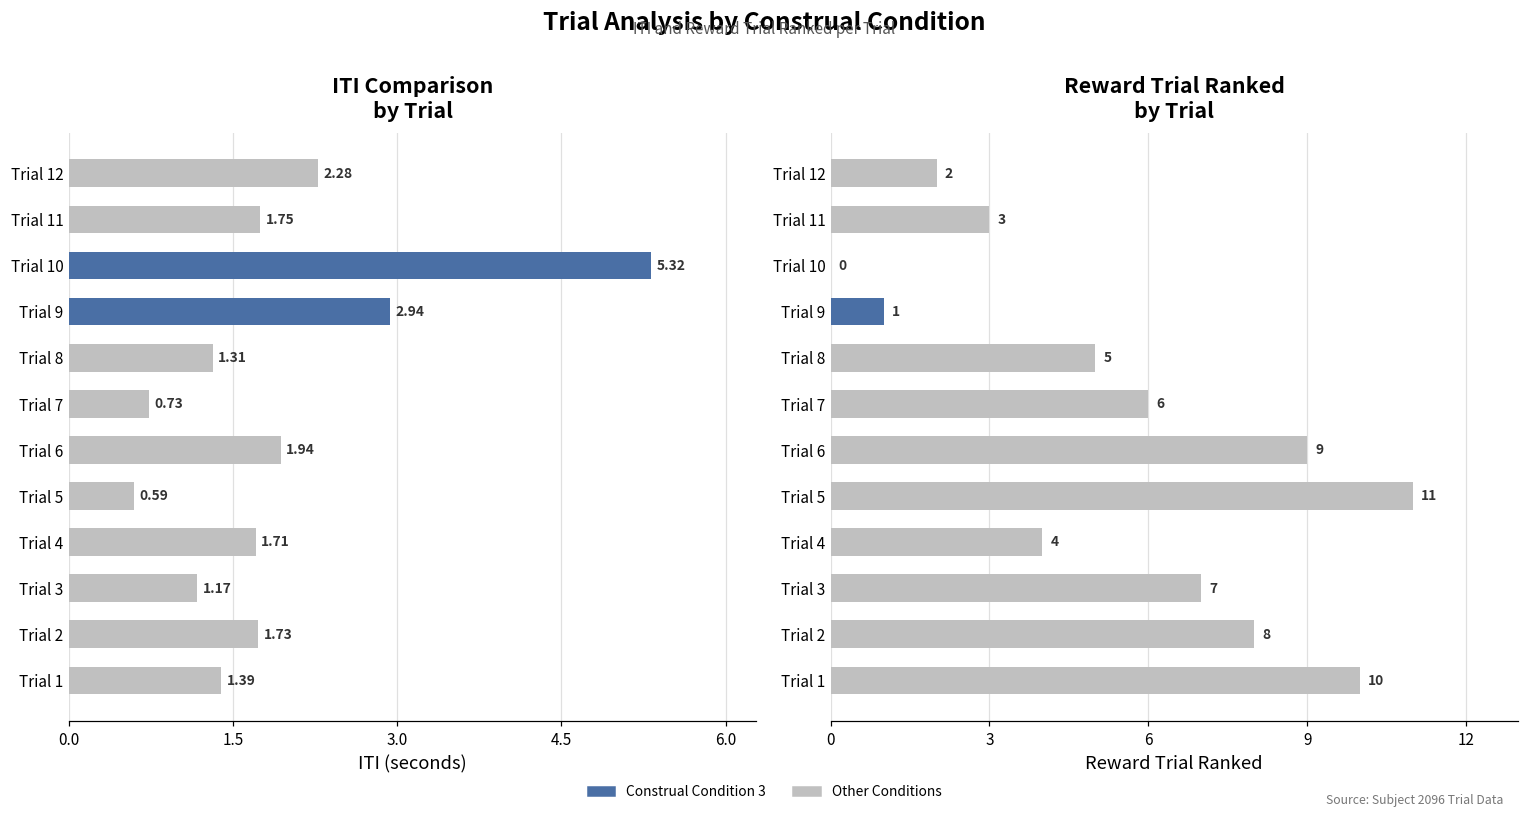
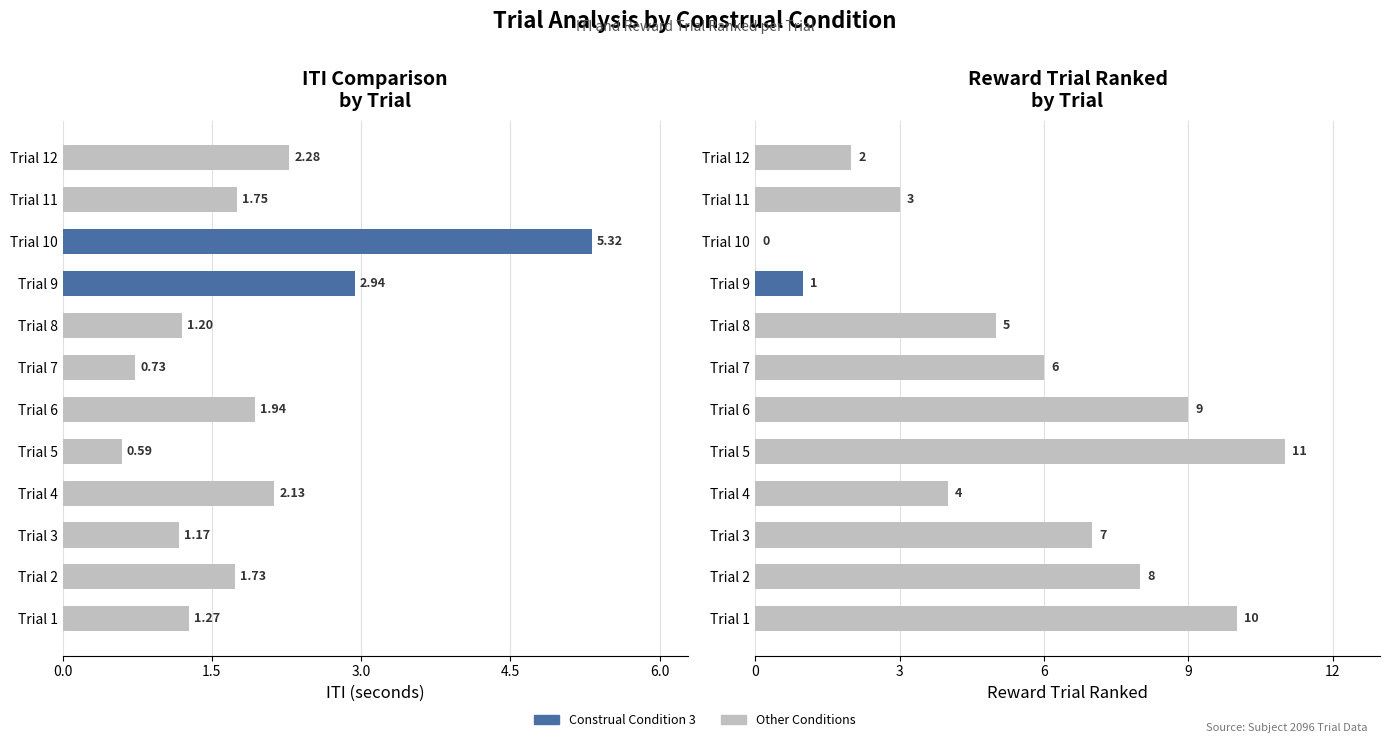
ITI Comparison by Trial, Trial 8: 1.31 -> 1.20
ITI Comparison by Trial, Trial 4: 1.71 -> 2.13
ITI Comparison by Trial, Trial 1: 1.39 -> 1.27
